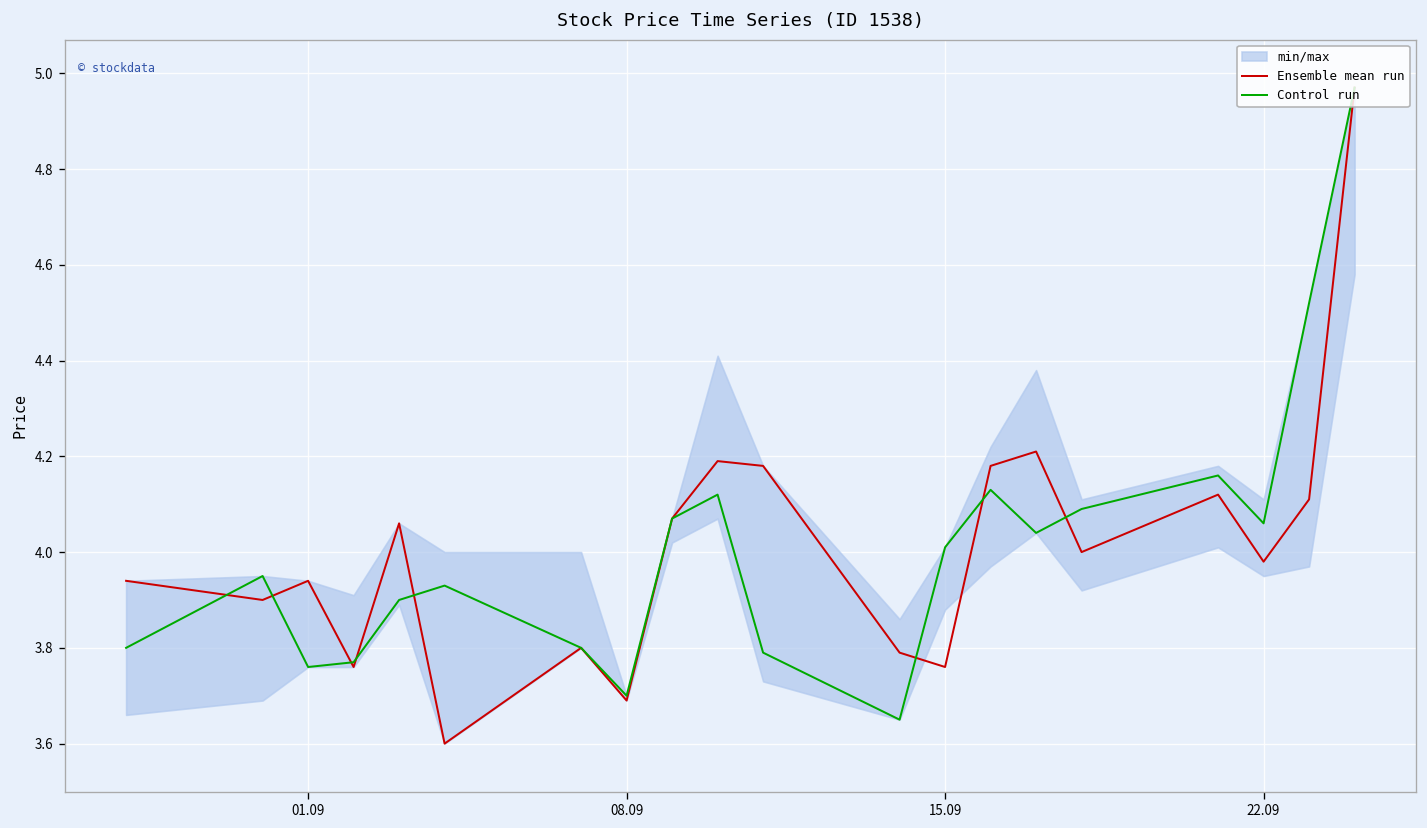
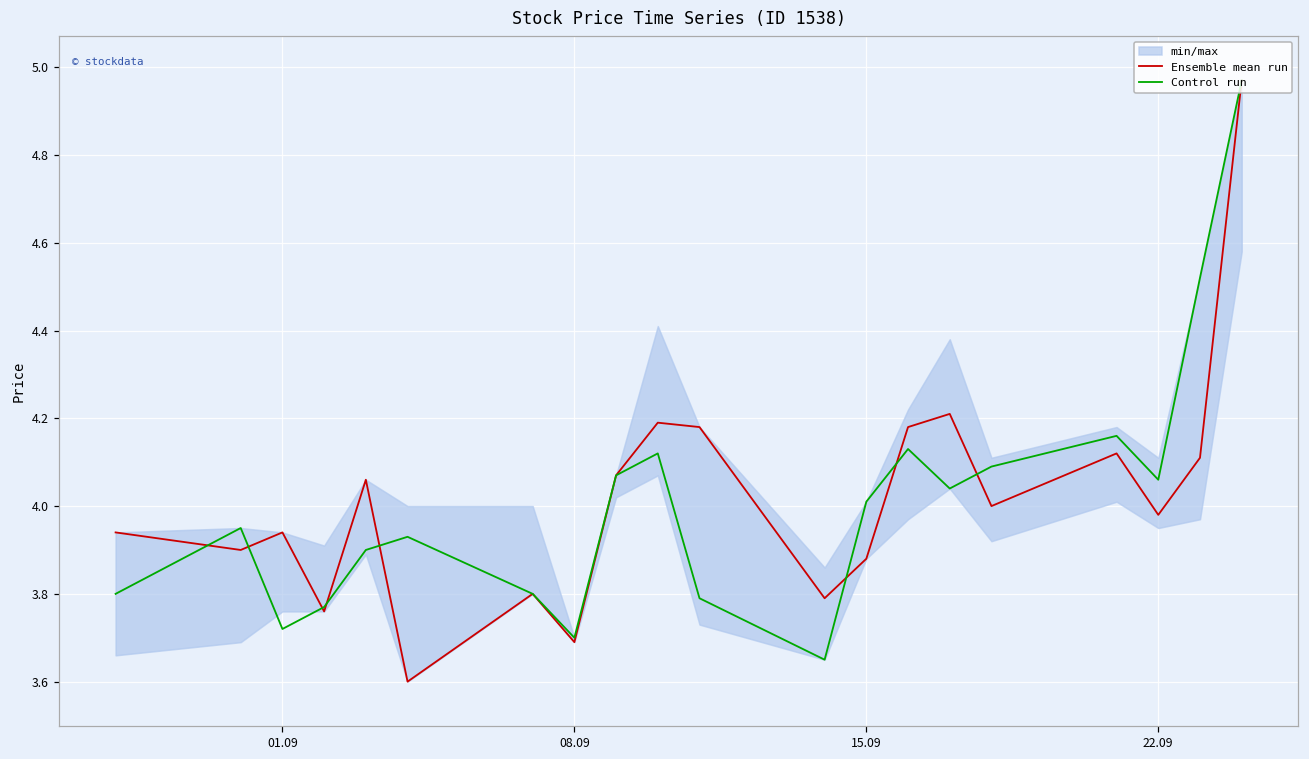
Control run, 01.09: 3.76 -> 3.72
Ensemble mean run, 15.09: 3.76 -> 3.88
